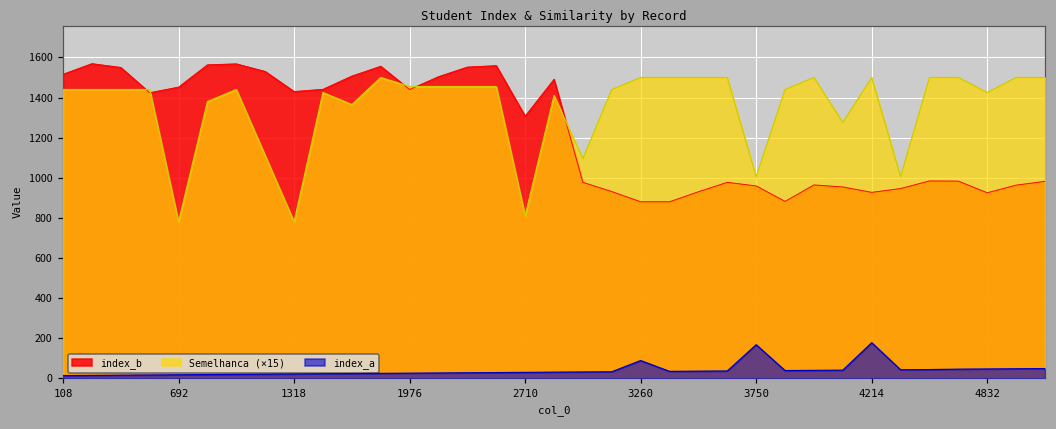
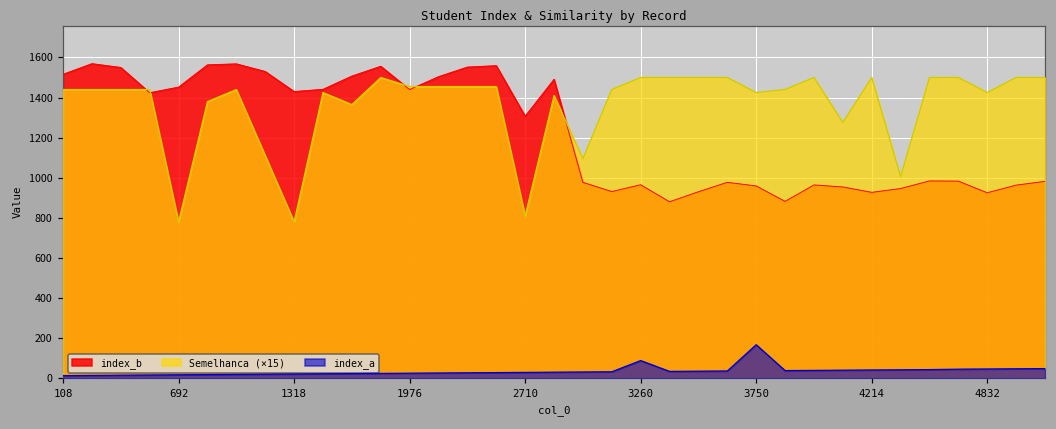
index_b, 3260: 880 -> 970
Semelhanca (×15), 3750: 1010 -> 1430
index_a, 4214: 180 -> 40
